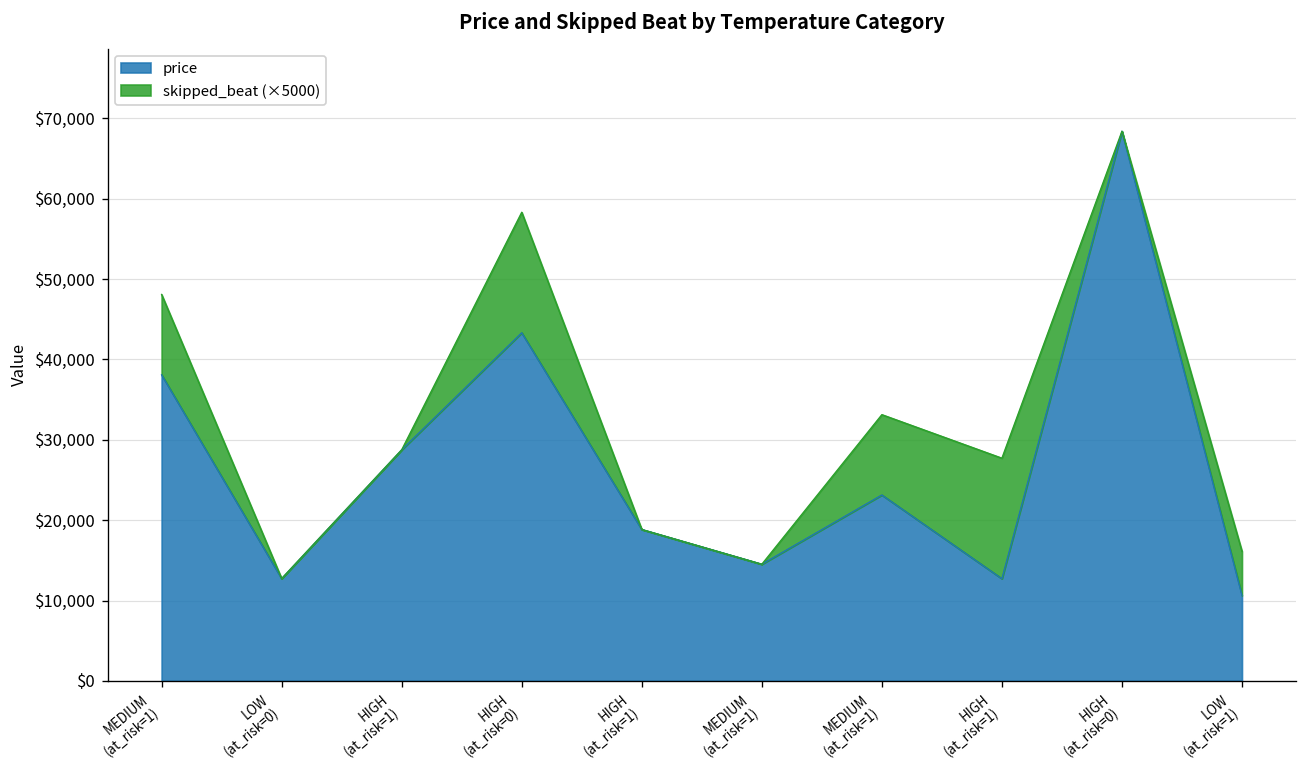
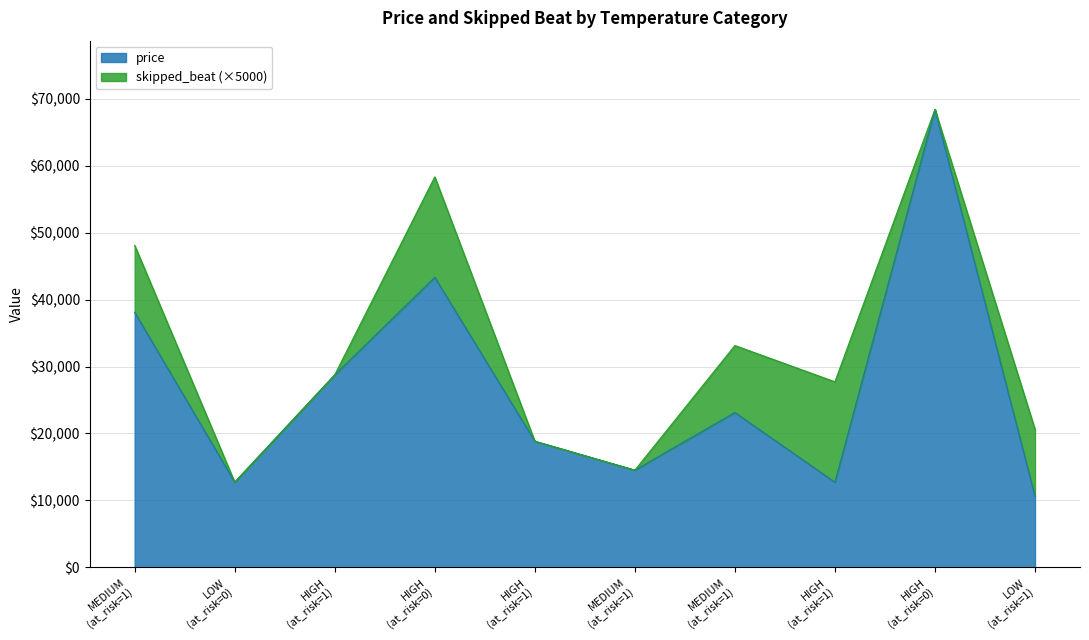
skipped_beat (×5000), LOW (at_risk=1): $6,000 -> $10,000
